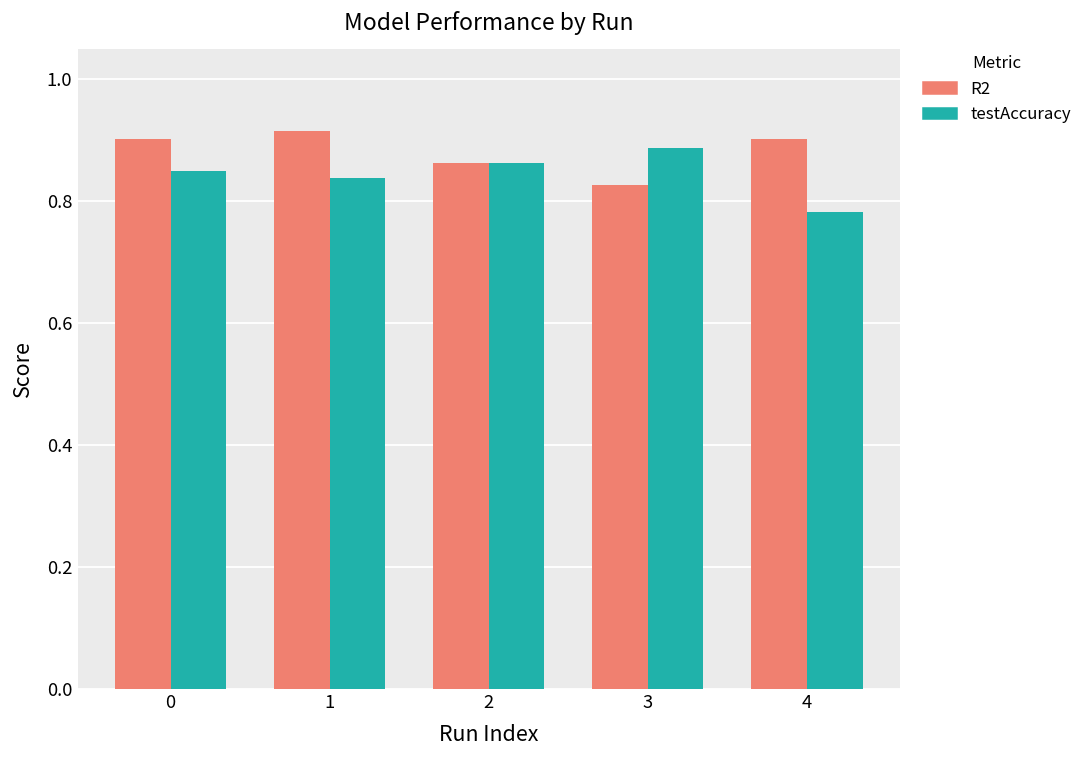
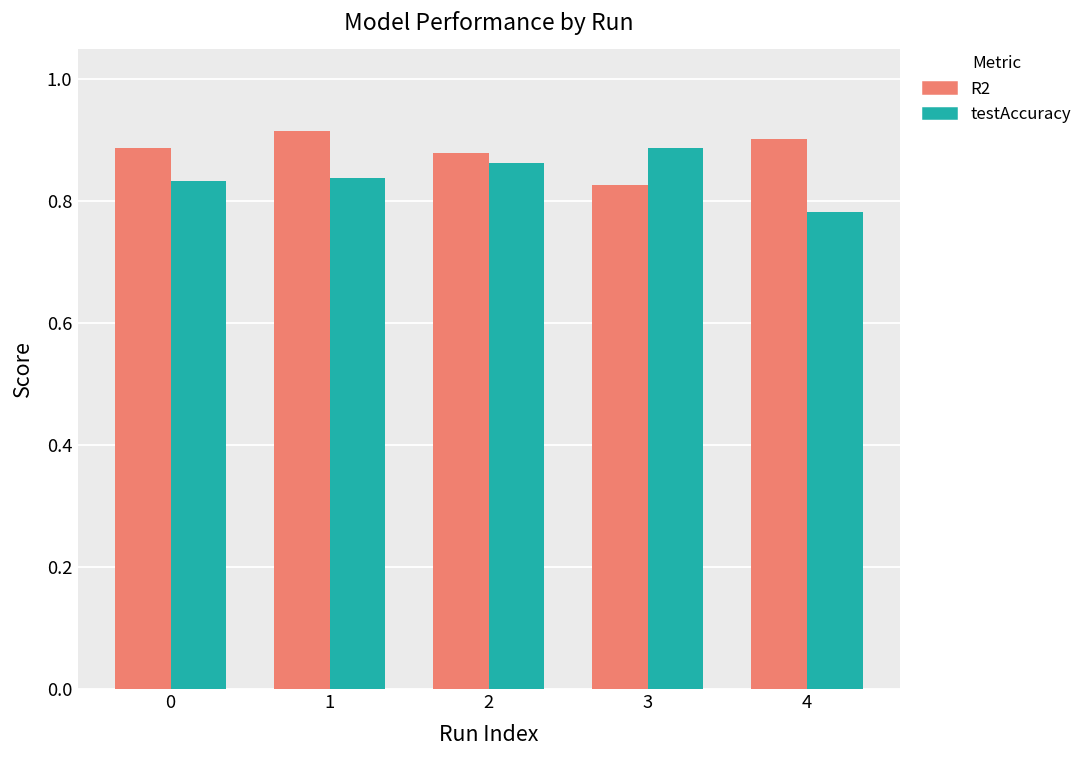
R2, 0: 0.90 -> 0.89
testAccuracy, 0: 0.85 -> 0.83
R2, 2: 0.86 -> 0.88
